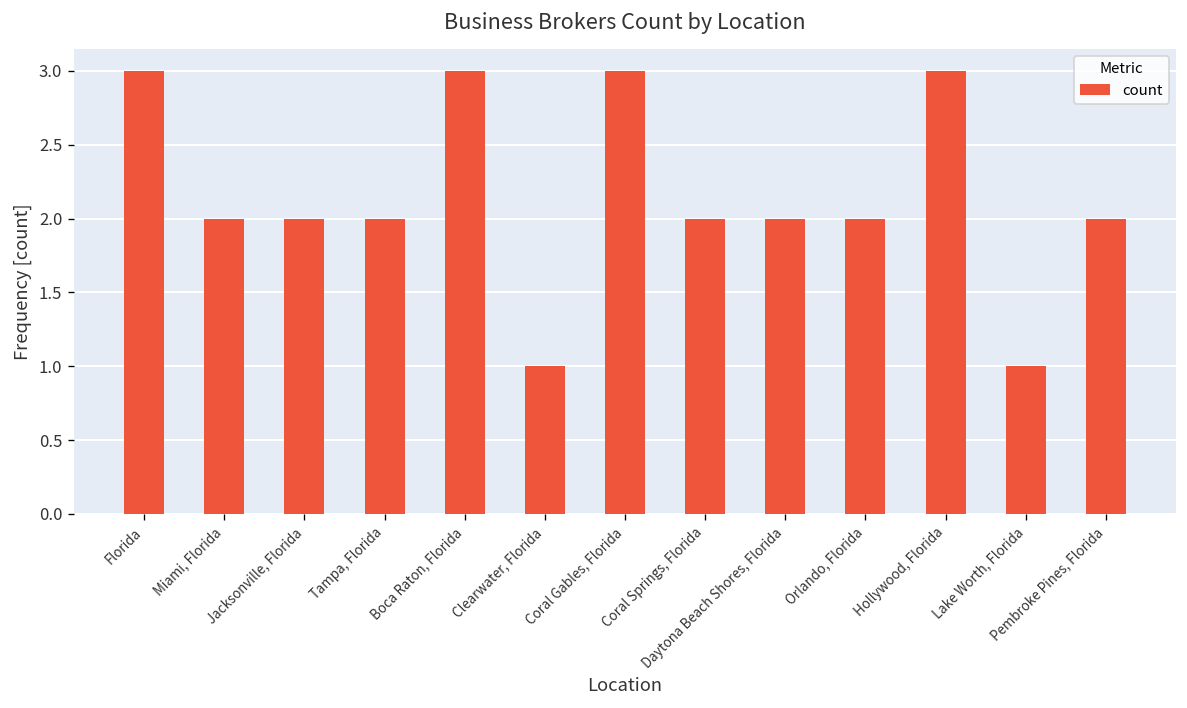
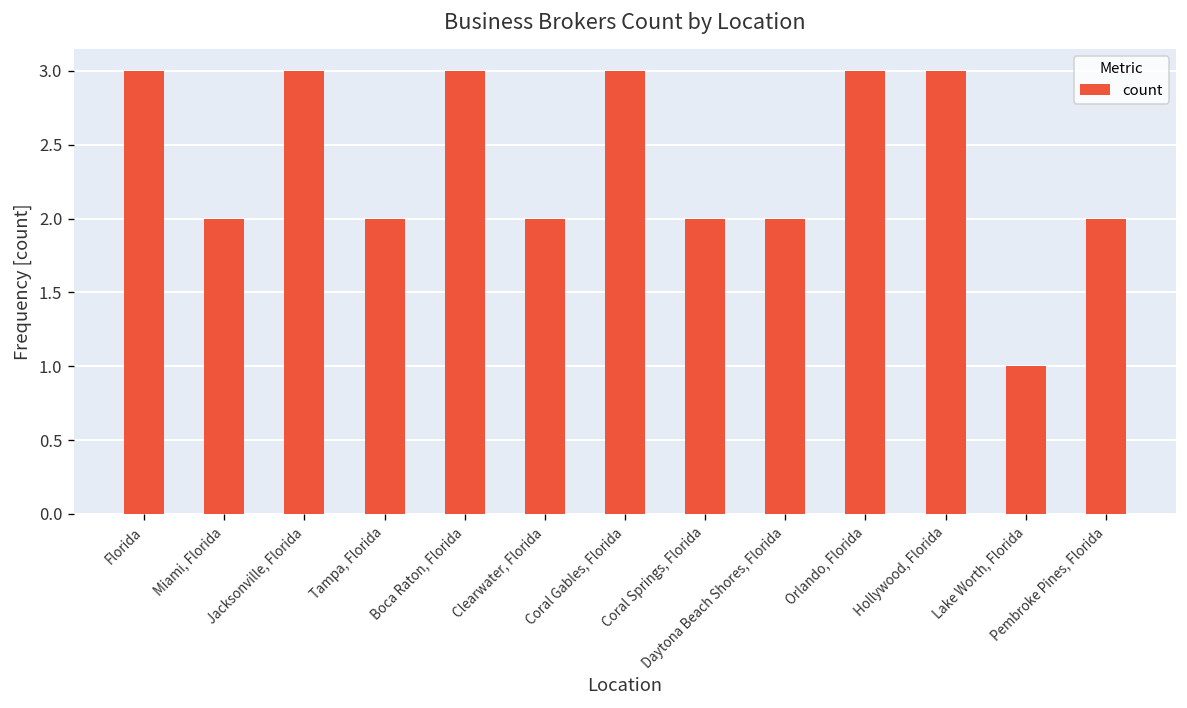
Jacksonville, Florida: 2 -> 3
Clearwater, Florida: 1 -> 2
Orlando, Florida: 2 -> 3
